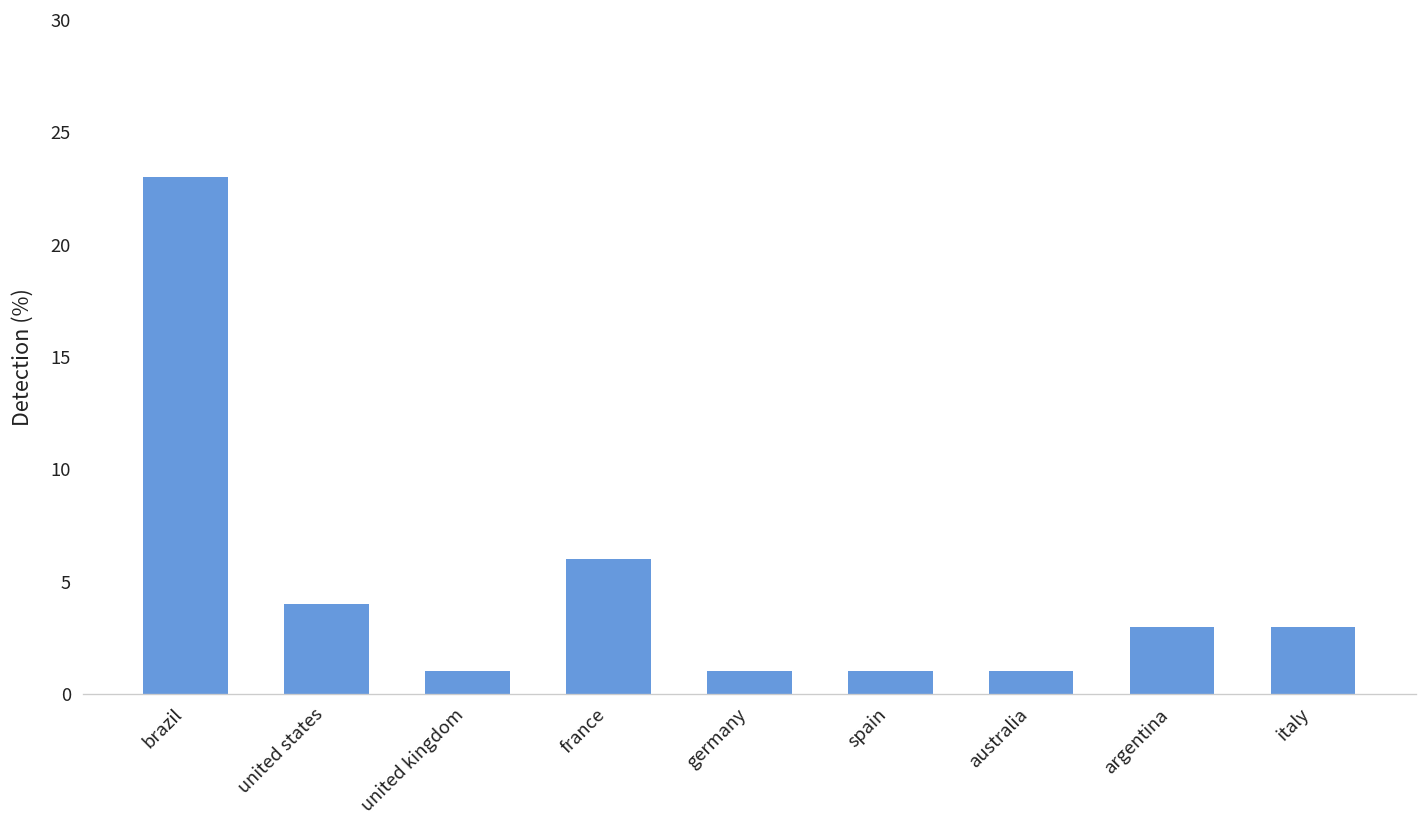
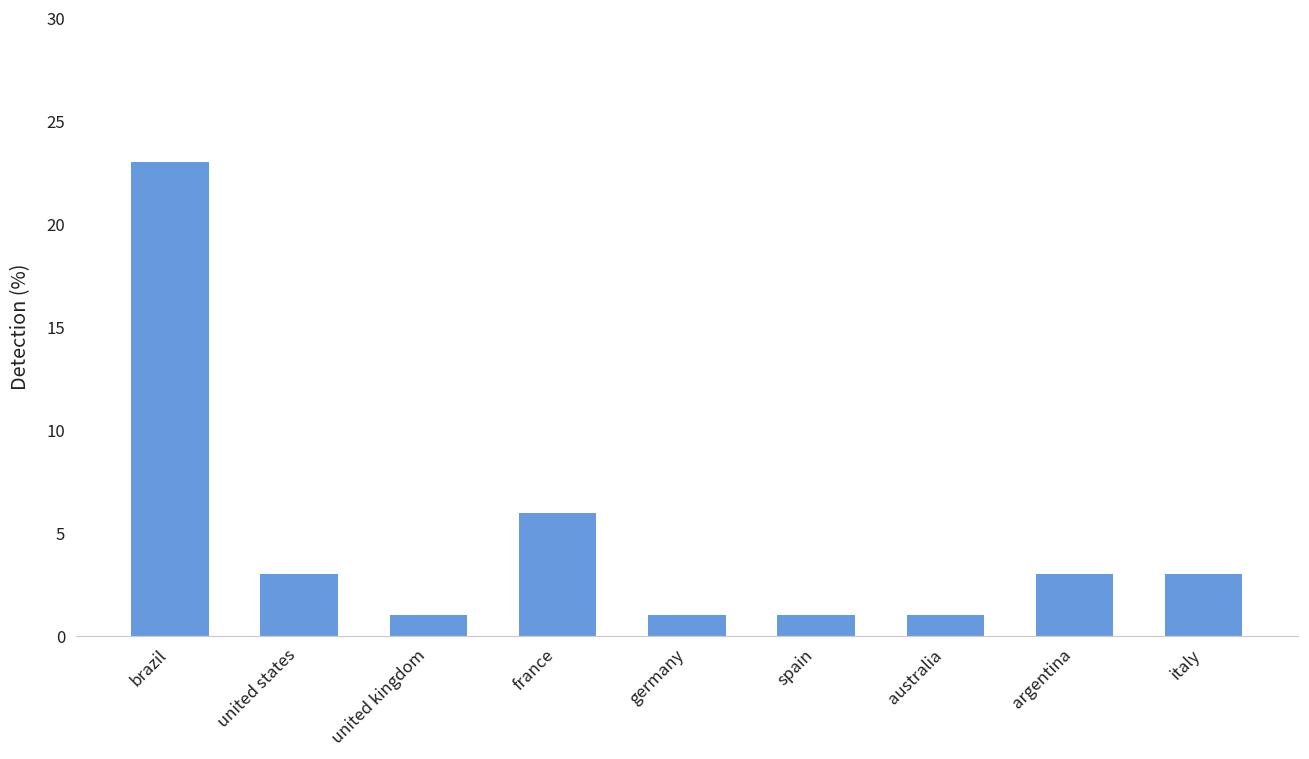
united states: 4 -> 3
